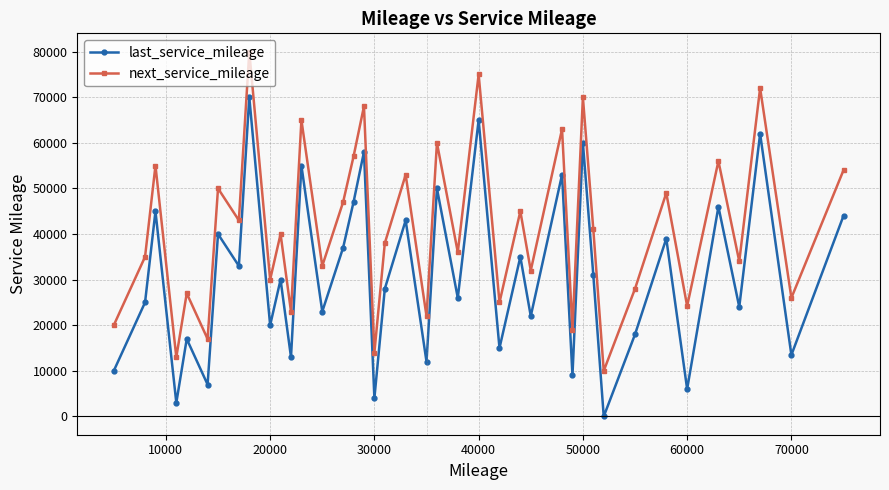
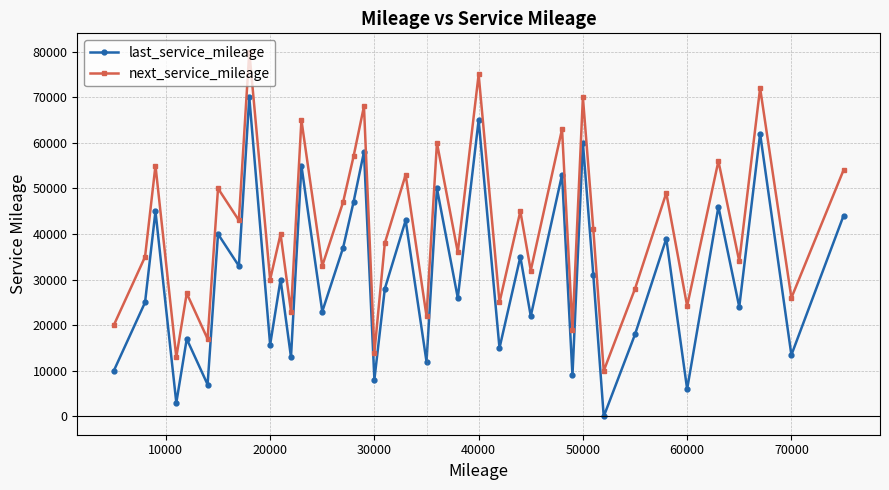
last_service_mileage, 20000: 20000 -> 16000
last_service_mileage, 30000: 4000 -> 8000
